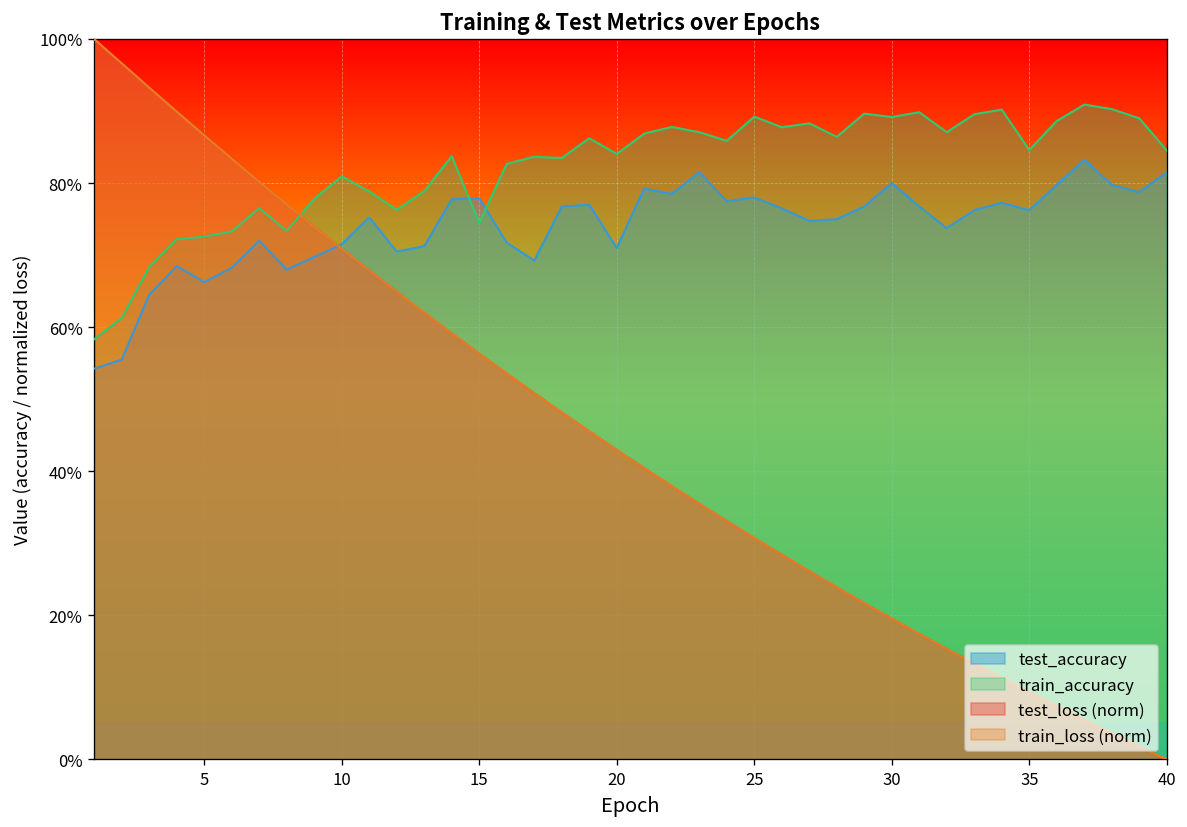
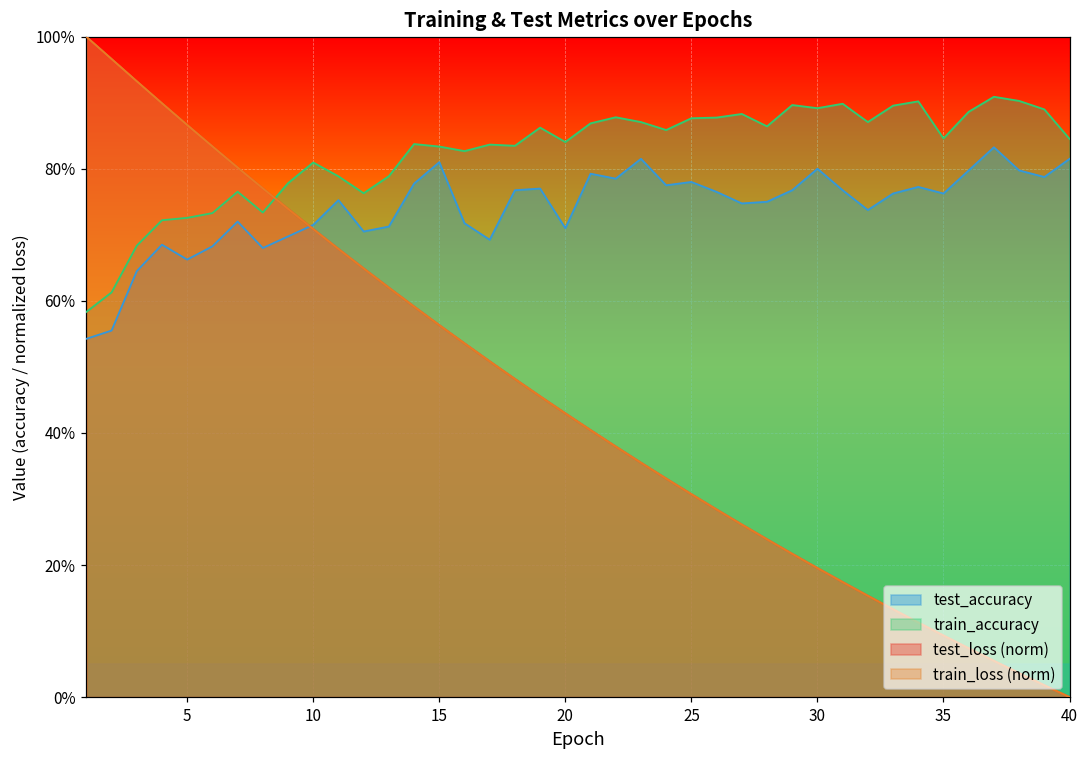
test_accuracy, 15: 78% -> 81%
train_accuracy, 15: 74% -> 83%
train_accuracy, 25: 89% -> 88%
